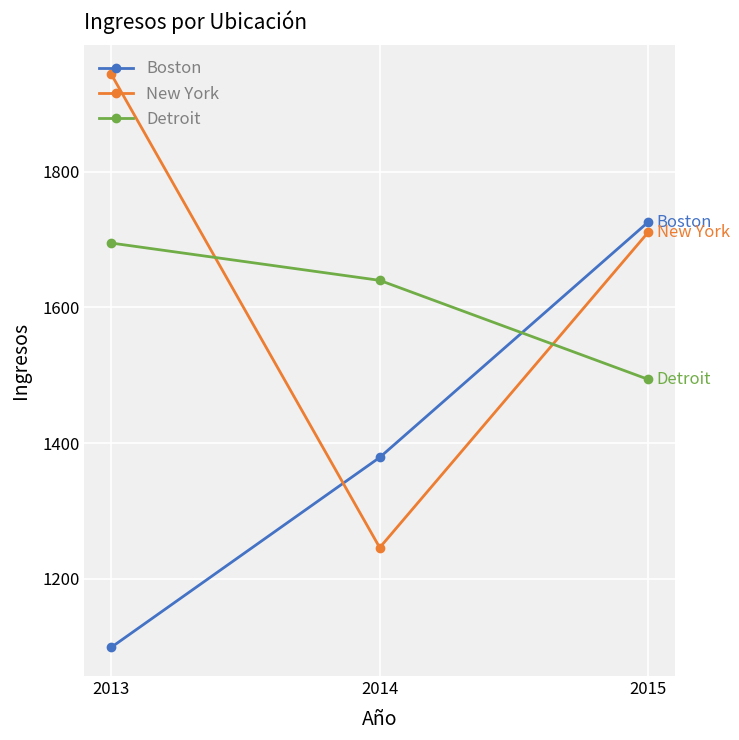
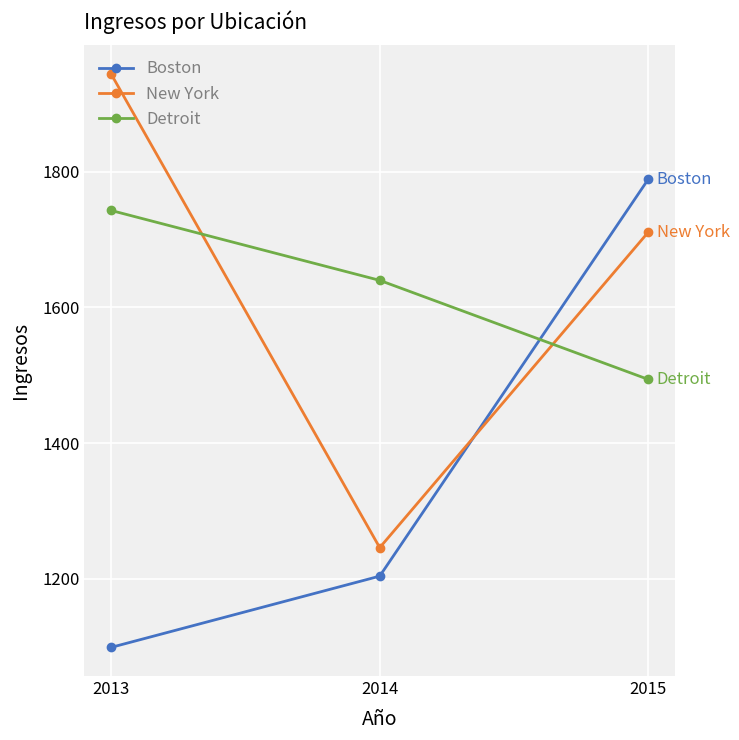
Detroit, 2013: 1700 -> 1740
Boston, 2014: 1380 -> 1200
Boston, 2015: 1730 -> 1790
